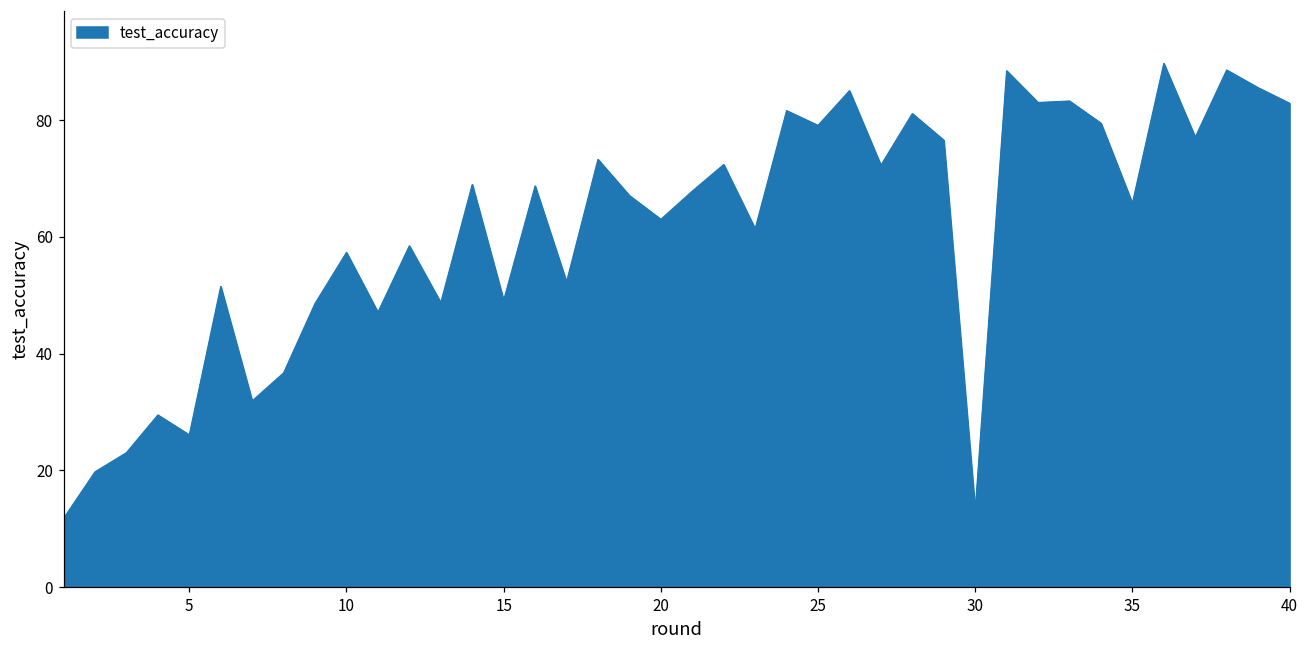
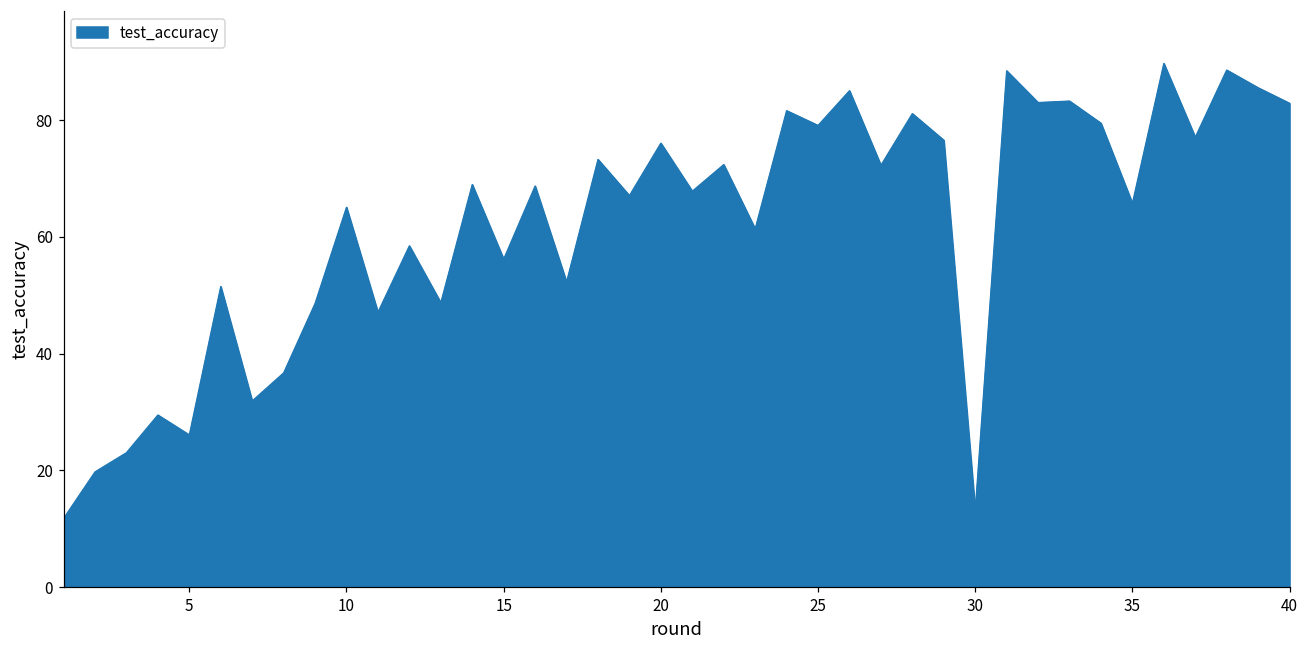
10: 57 -> 65
15: 49 -> 56
20: 63 -> 76
